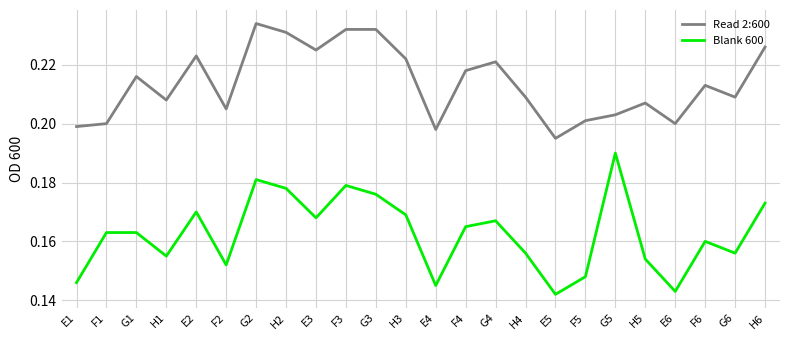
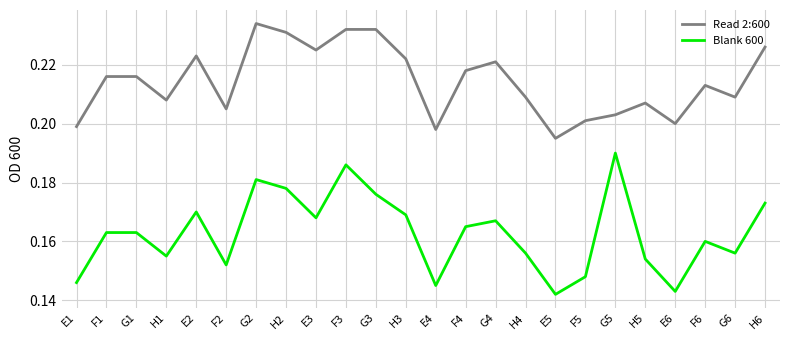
Read 2:600, F1: 0.200 -> 0.216
Blank 600, F3: 0.179 -> 0.186
